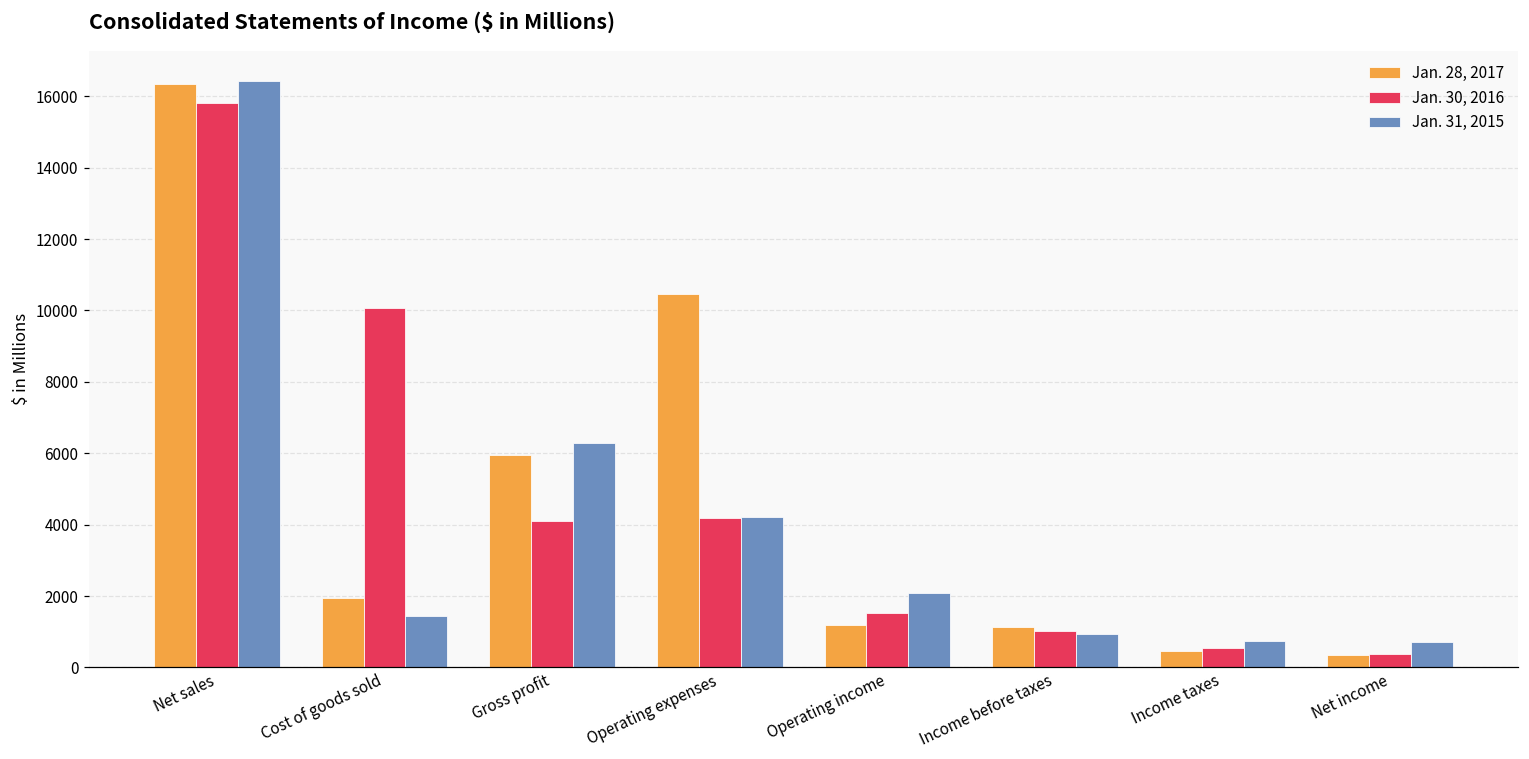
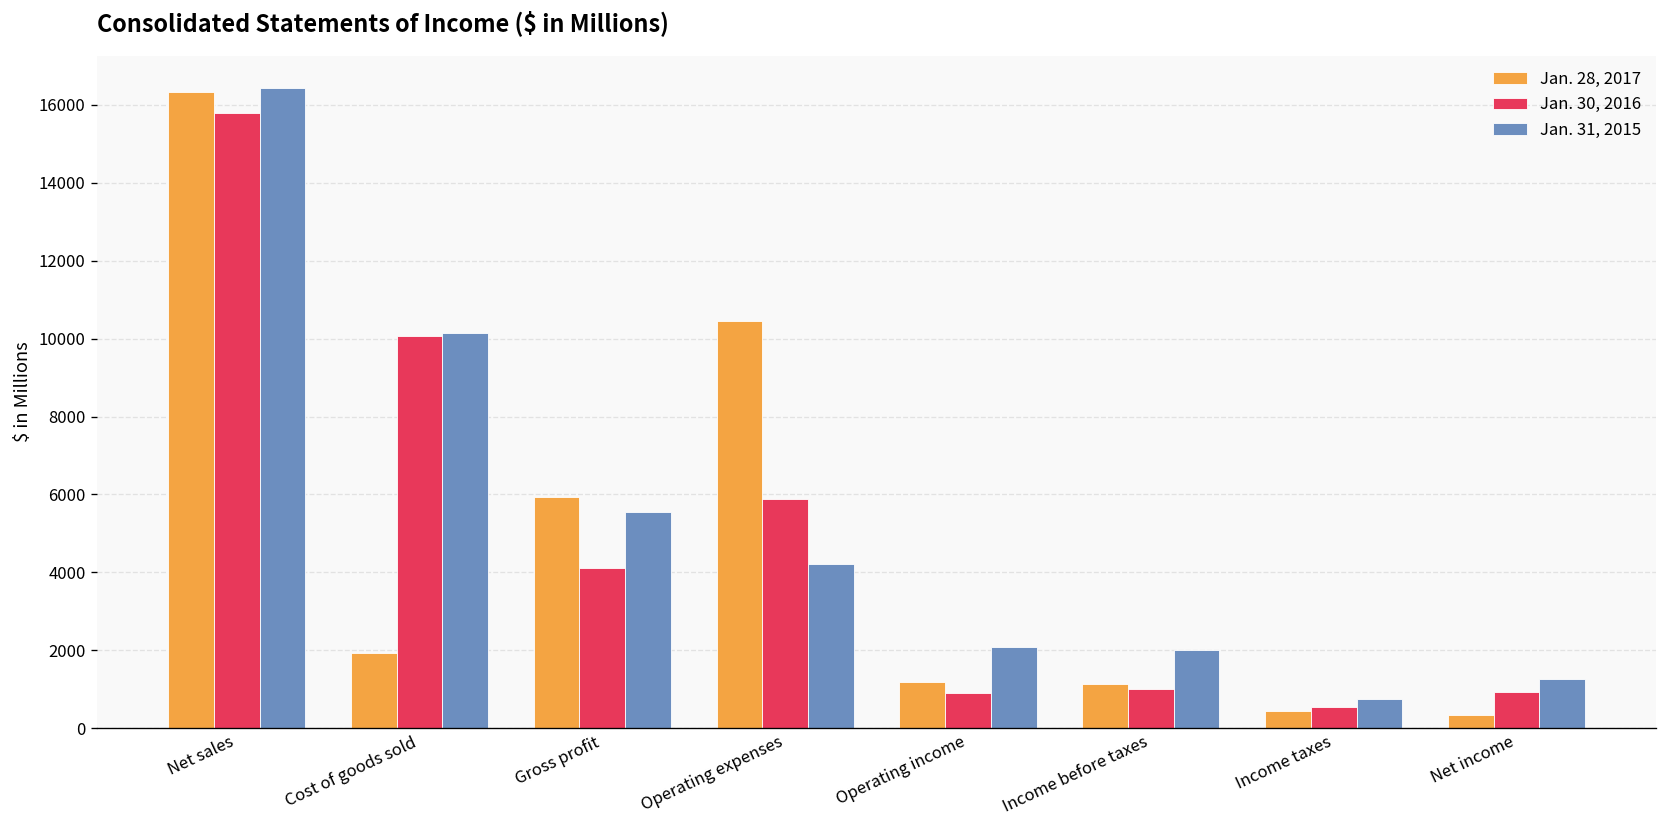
Jan. 31, 2015, Cost of goods sold: 1500 -> 10100
Jan. 31, 2015, Gross profit: 6300 -> 5500
Jan. 30, 2016, Operating expenses: 4200 -> 5900
Jan. 30, 2016, Operating income: 1500 -> 900
Jan. 31, 2015, Income before taxes: 900 -> 2000
Jan. 30, 2016, Net income: 400 -> 900
Jan. 31, 2015, Net income: 700 -> 1300
